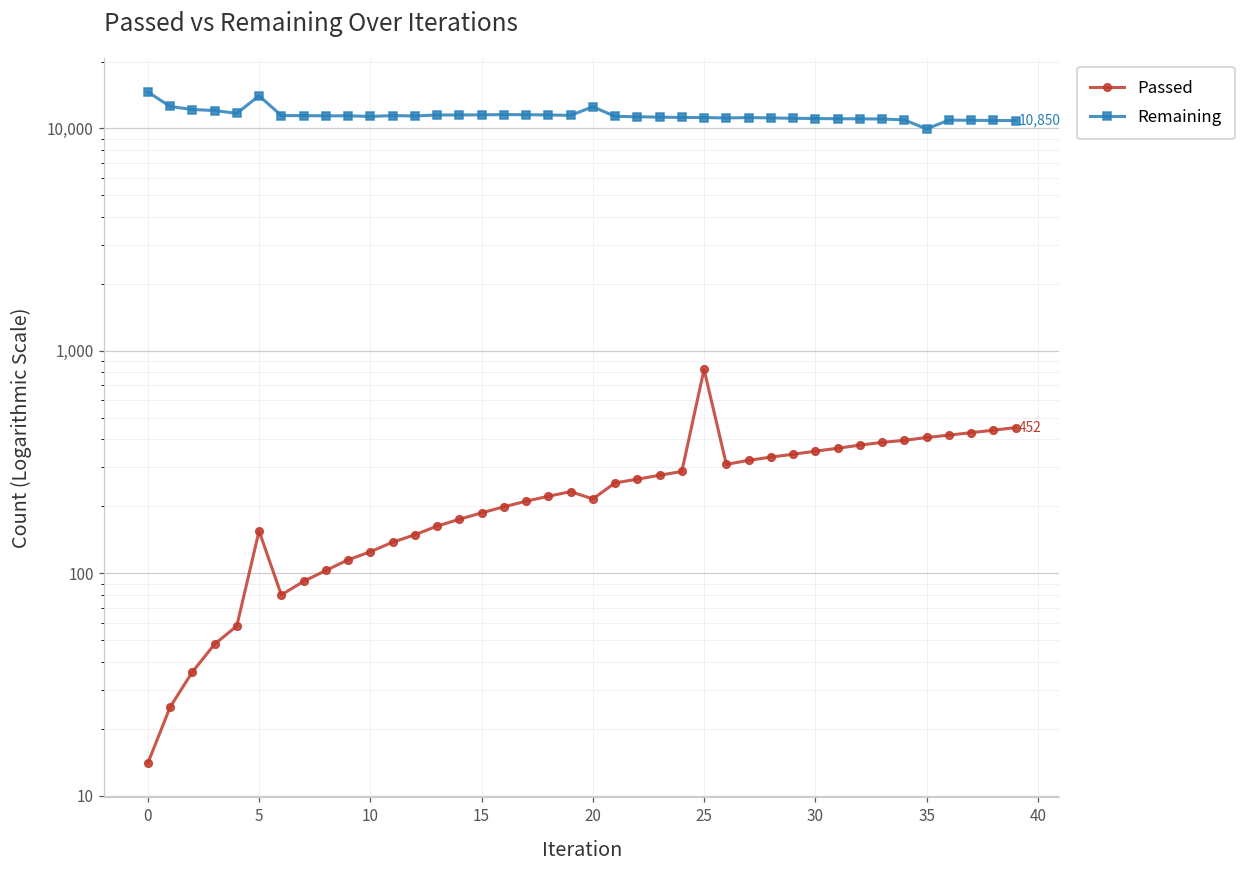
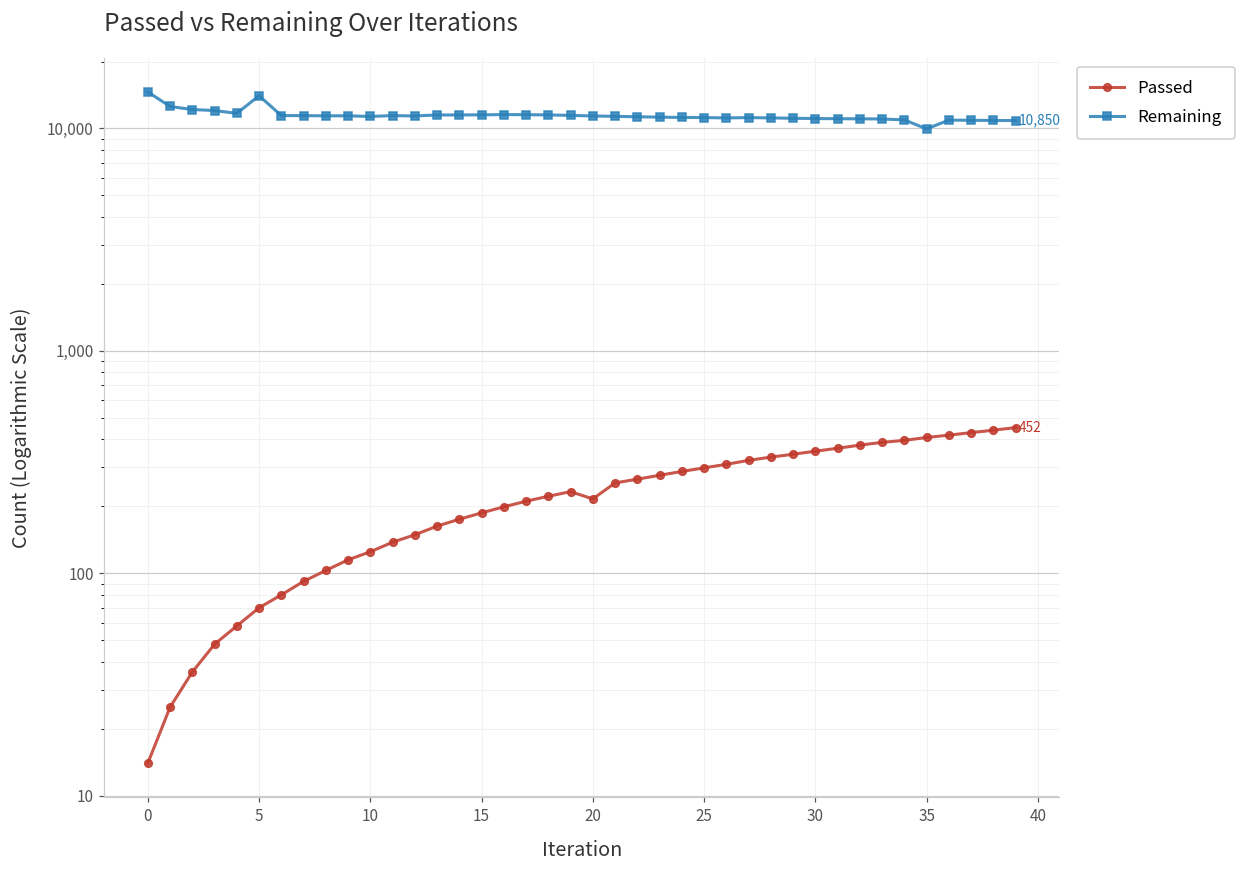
Passed, 5: 160 -> 70
Remaining, 20: 13,000 -> 11,000
Passed, 25: 830 -> 300
